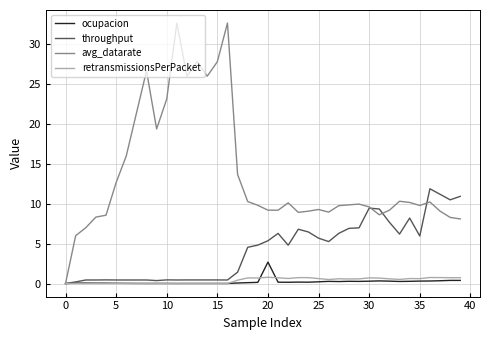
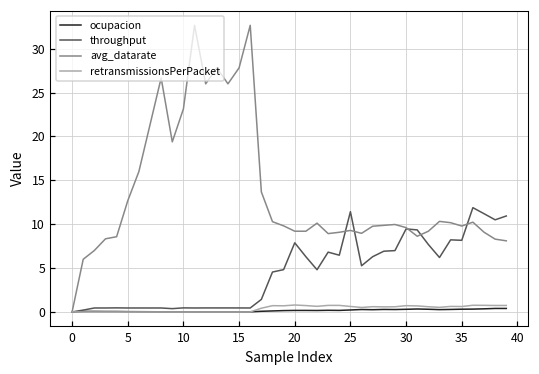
ocupacion, 20: 3 -> 0
throughput, 20: 5 -> 8
throughput, 25: 6 -> 11
throughput, 35: 6 -> 8
